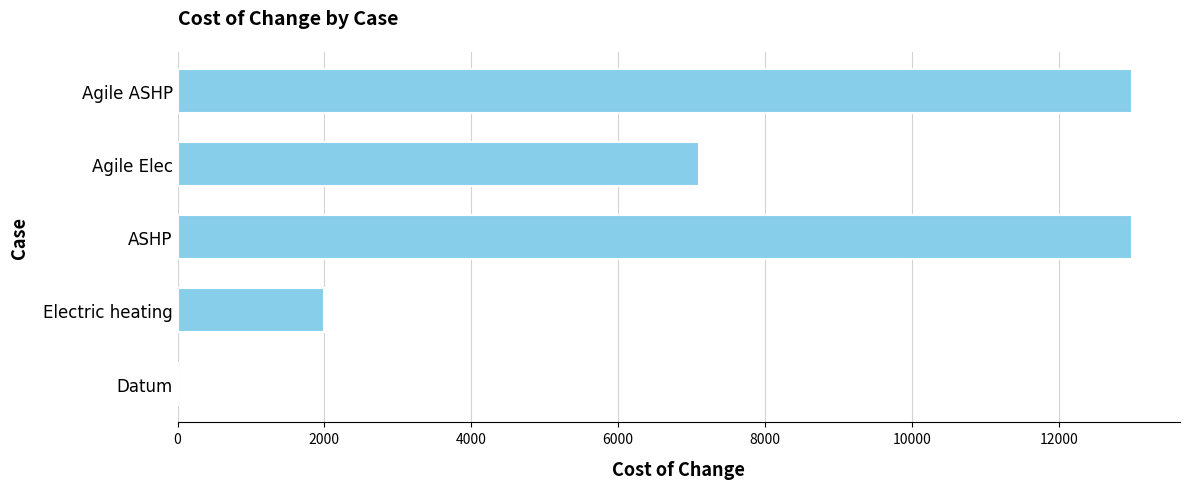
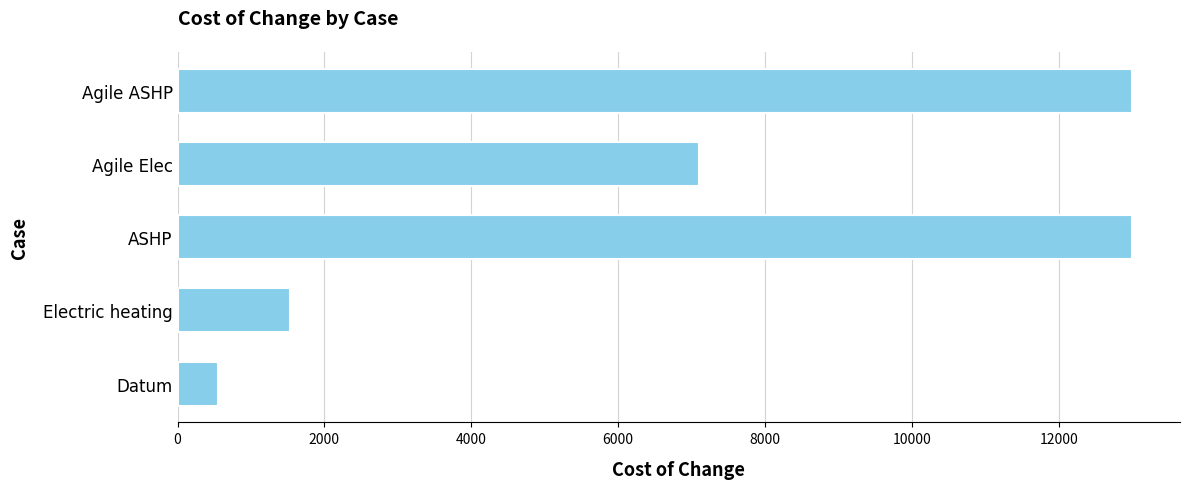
Electric heating: 2000 -> 1500
Datum: 0 -> 600
